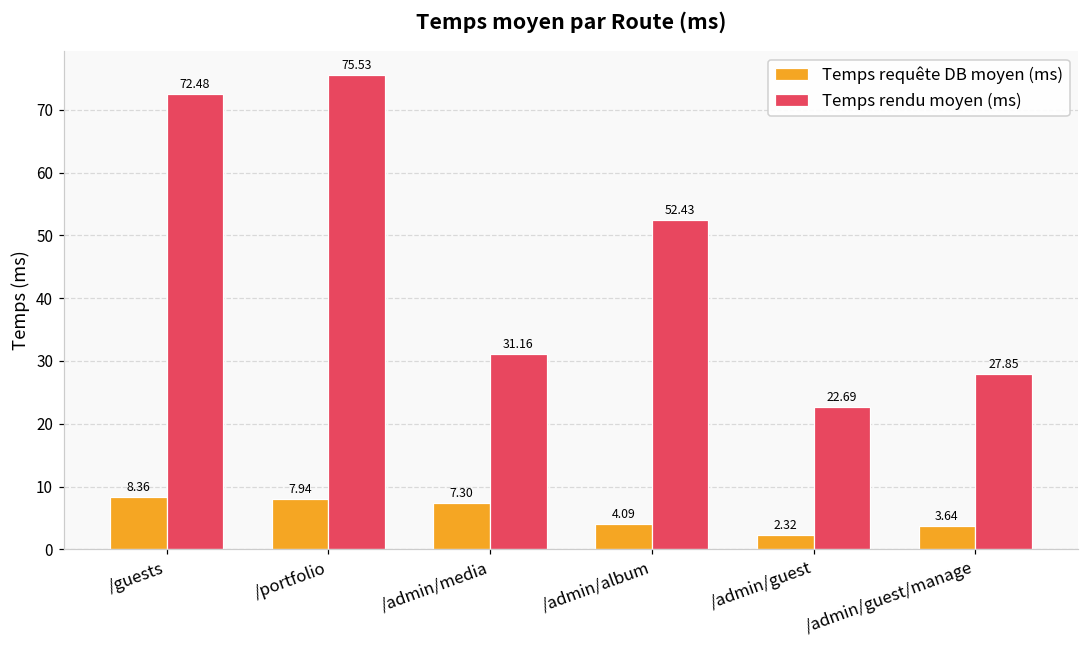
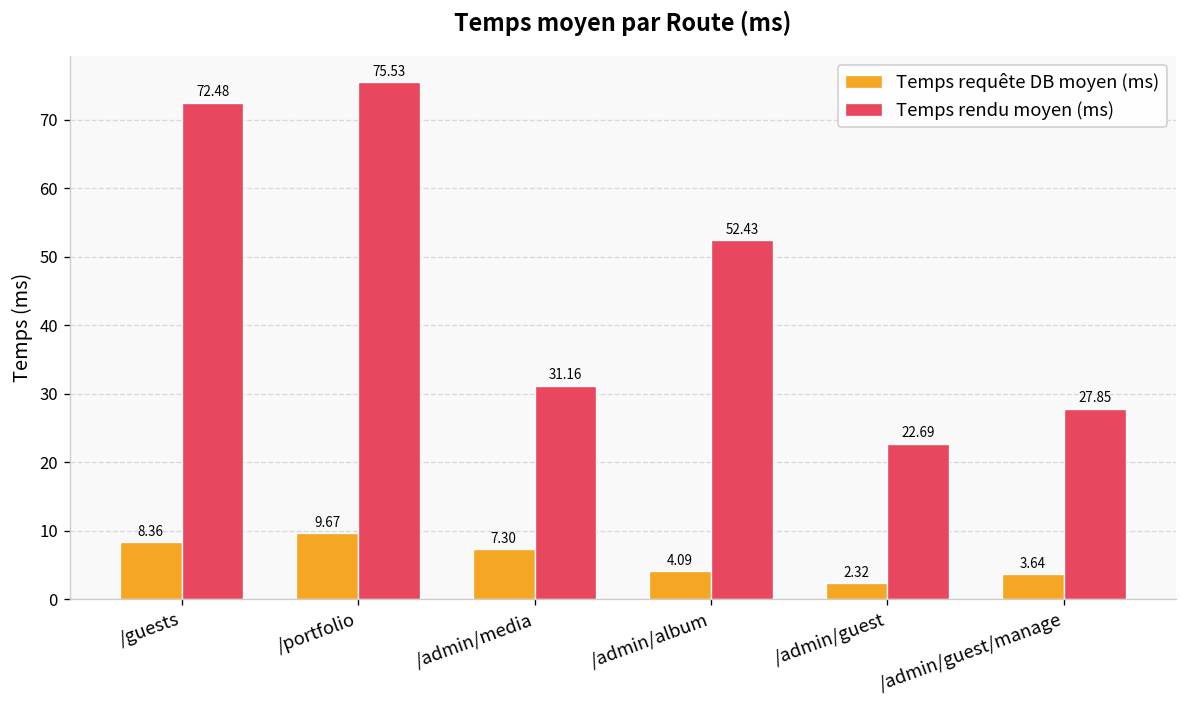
Temps requête DB moyen (ms), /portfolio: 7.94 -> 9.67
